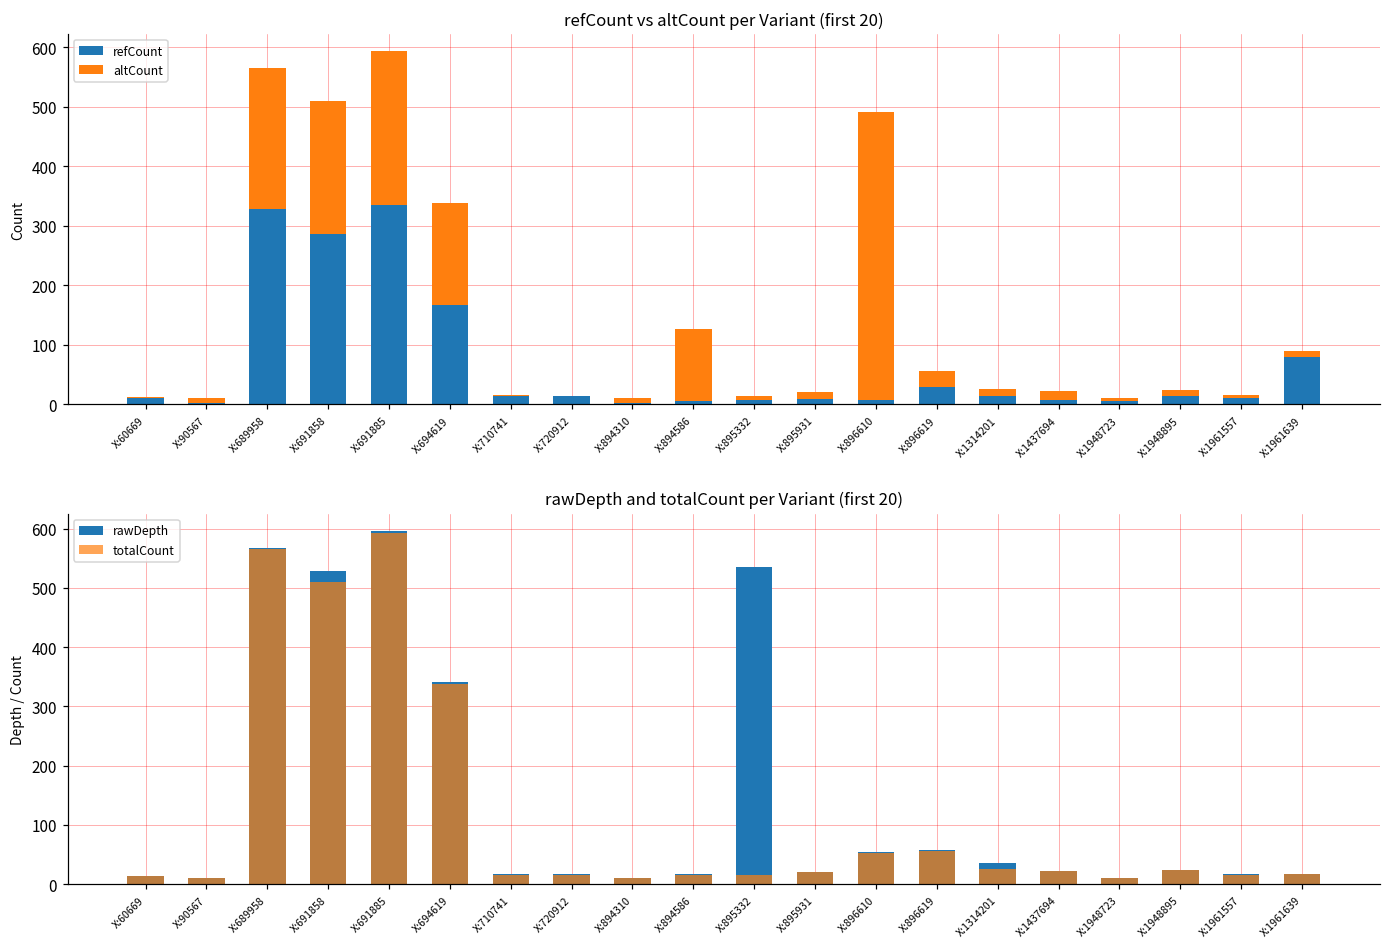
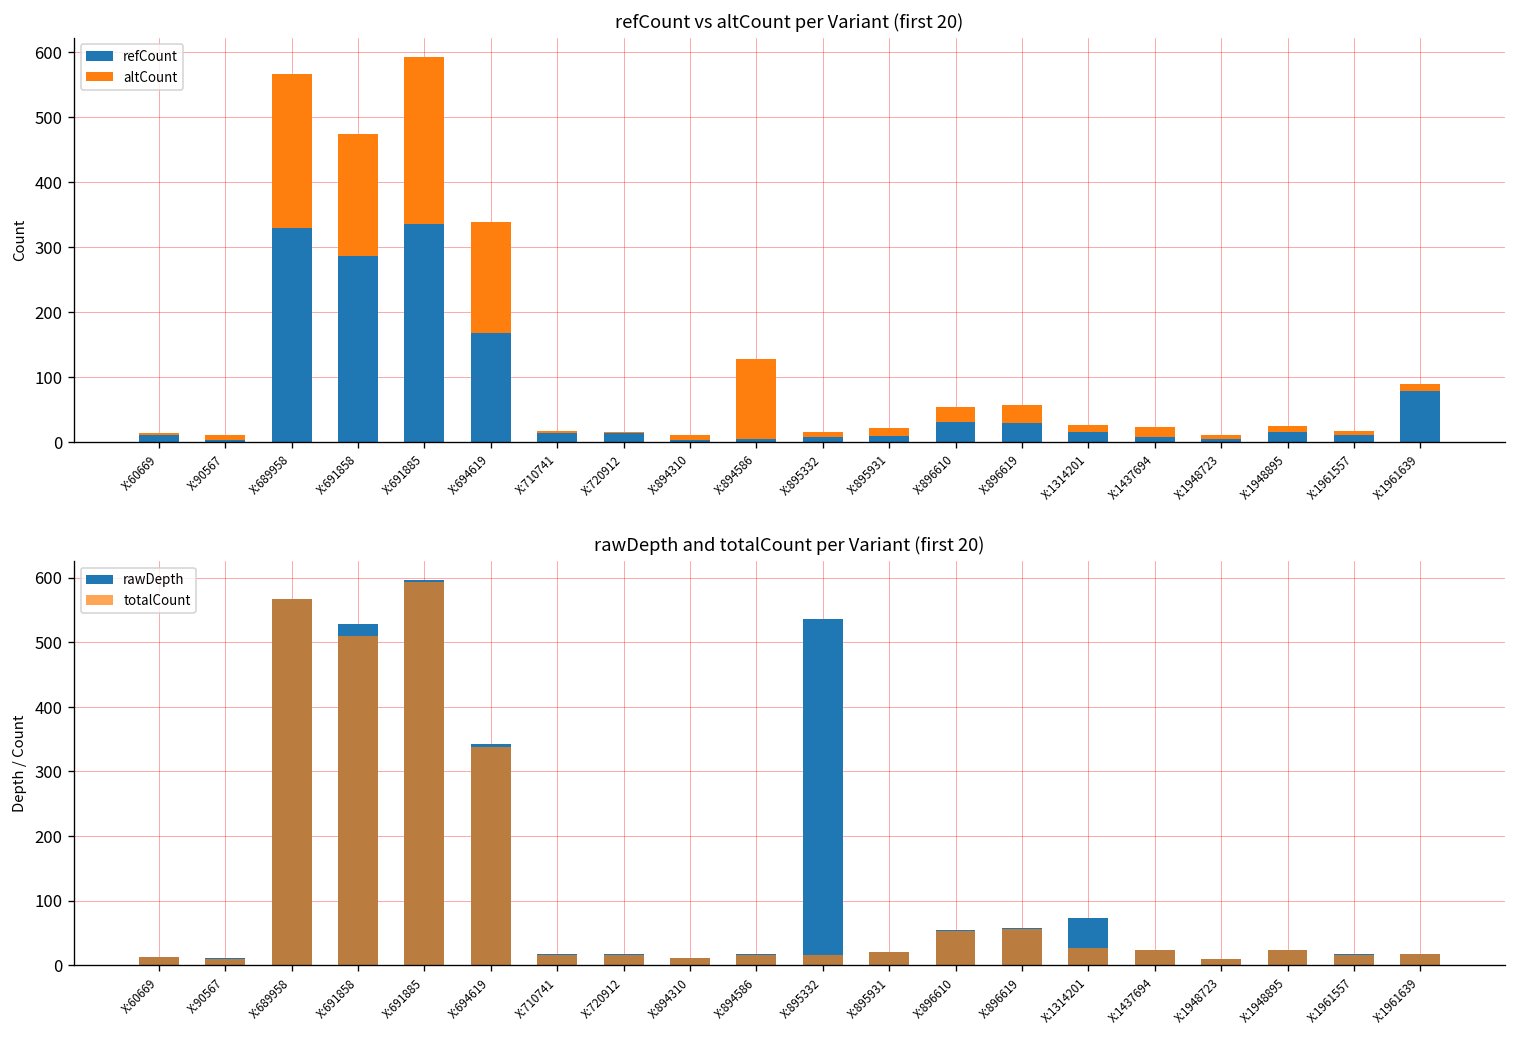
refCount vs altCount per Variant (first 20), altCount, X:691858: 220 -> 190
refCount vs altCount per Variant (first 20), refCount, X:896610: 10 -> 30
refCount vs altCount per Variant (first 20), altCount, X:896610: 480 -> 20
rawDepth and totalCount per Variant (first 20), rawDepth, X:1314201: 40 -> 70
